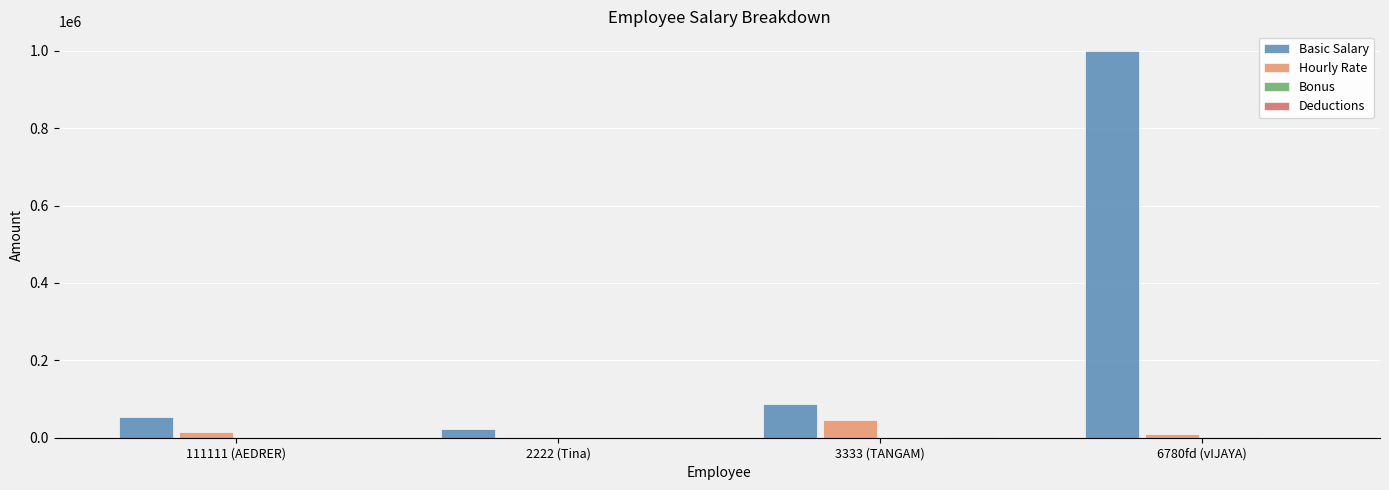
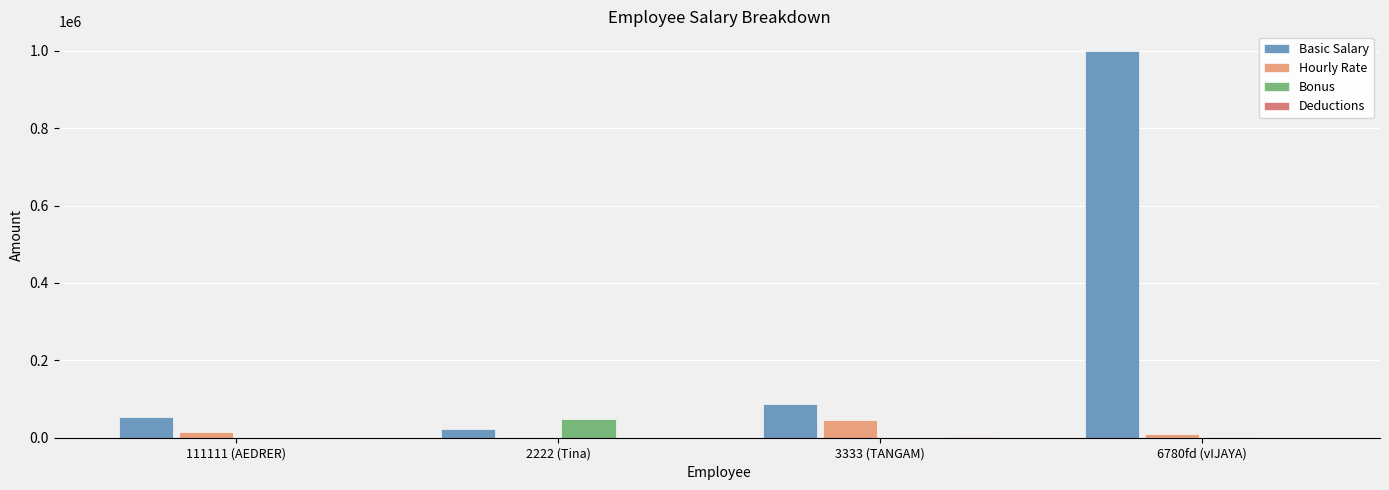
Bonus, 2222 (Tina): 0 -> 50000
